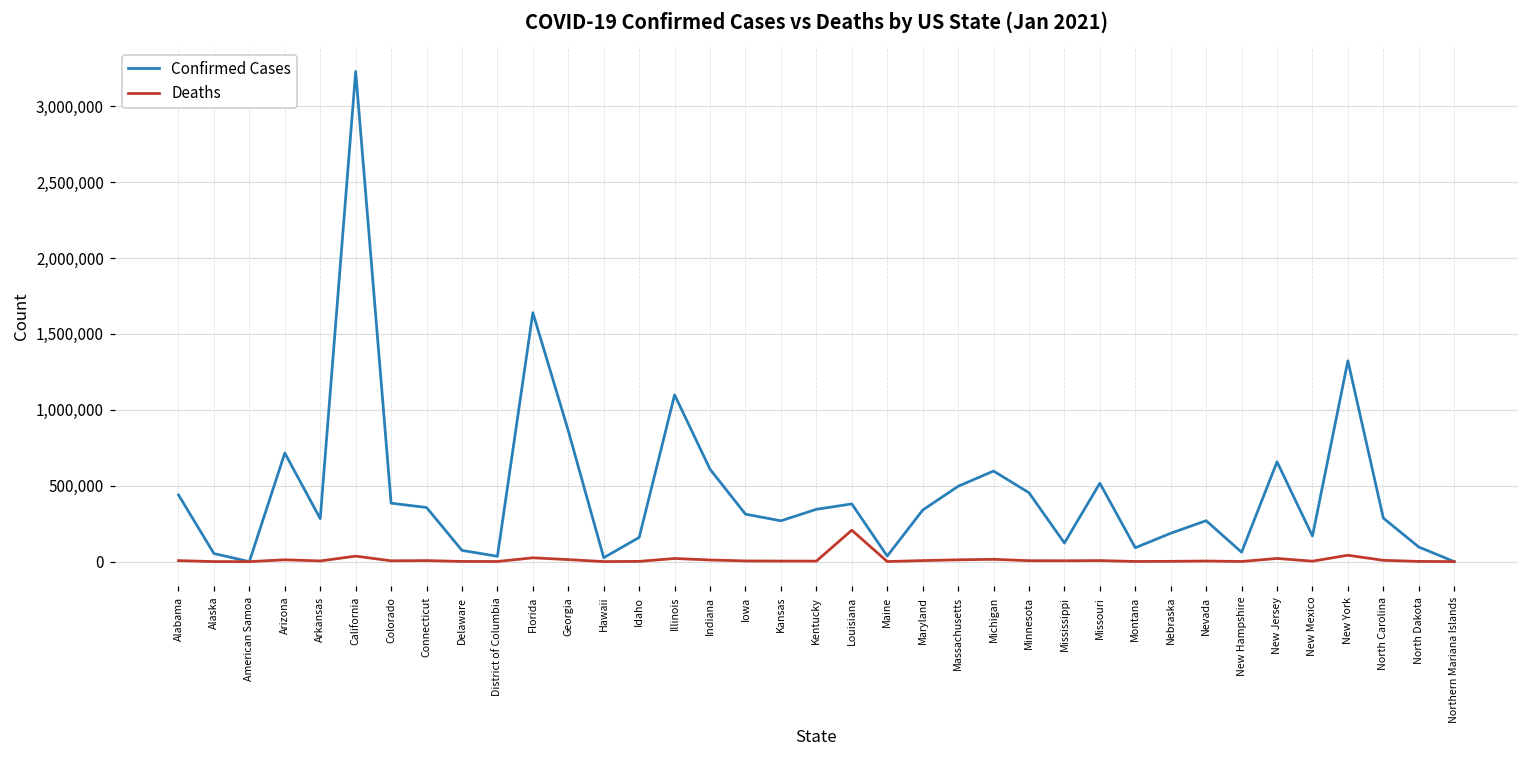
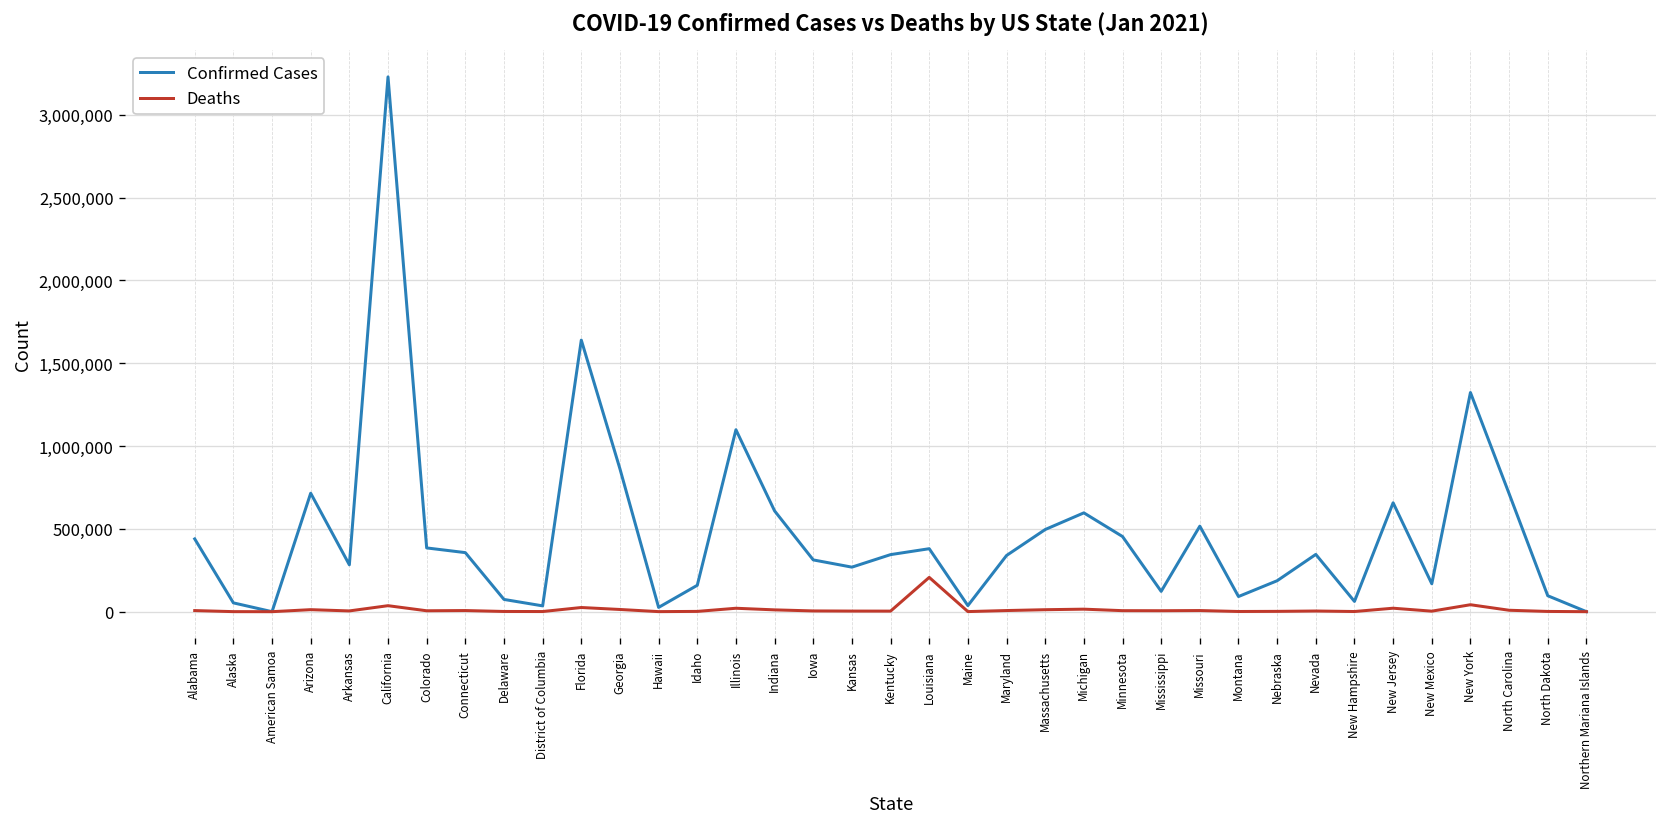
Confirmed Cases, Nevada: 270,000 -> 350,000
Confirmed Cases, North Carolina: 290,000 -> 710,000
